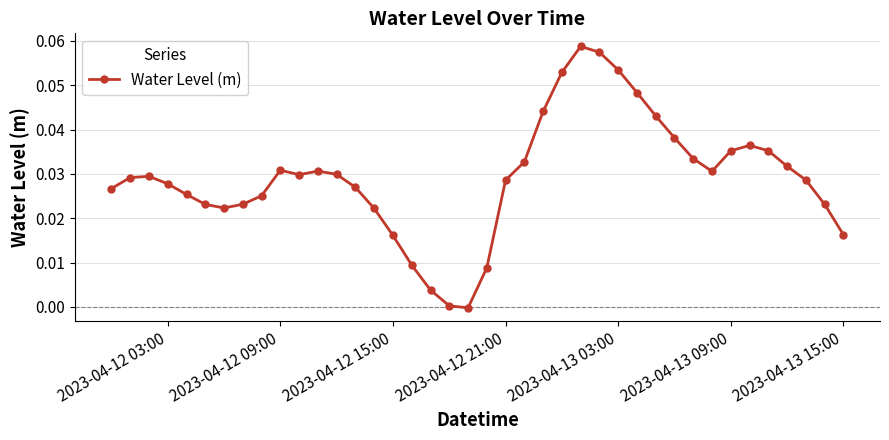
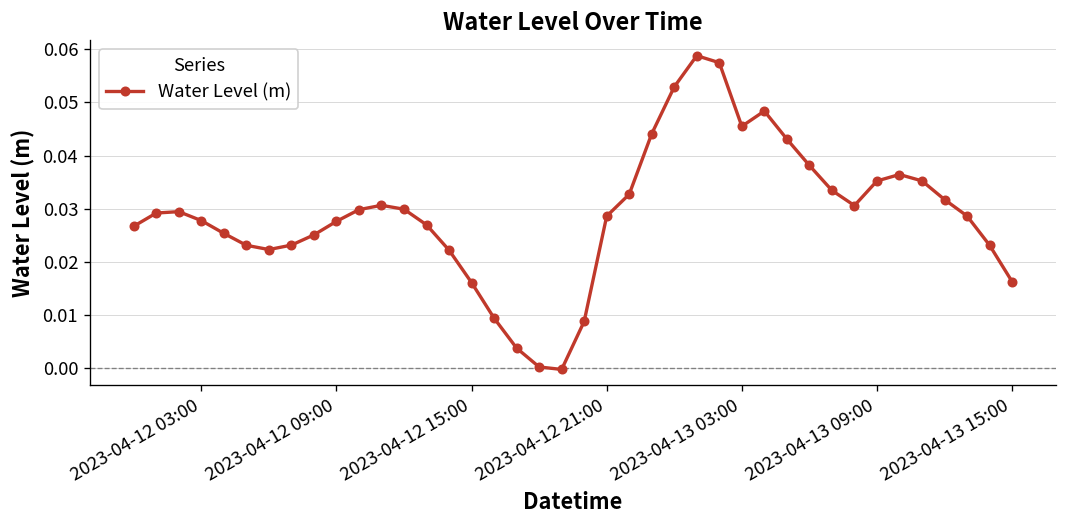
2023-04-12 09:00: 0.031 -> 0.028
2023-04-13 03:00: 0.053 -> 0.045
